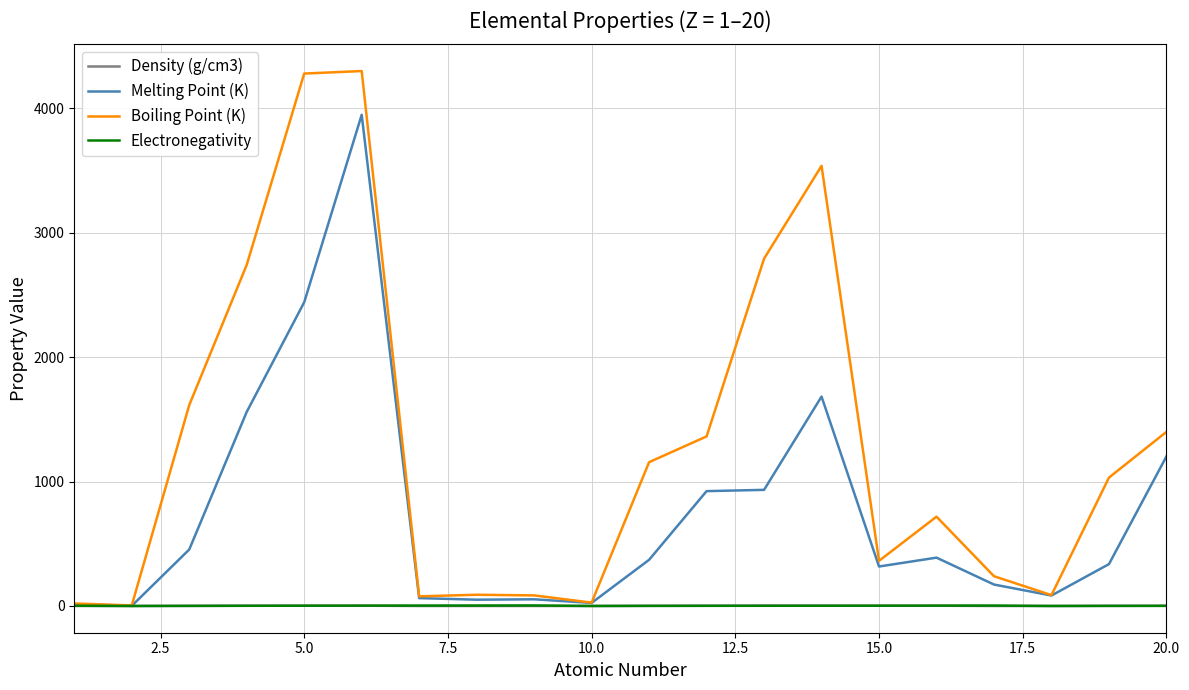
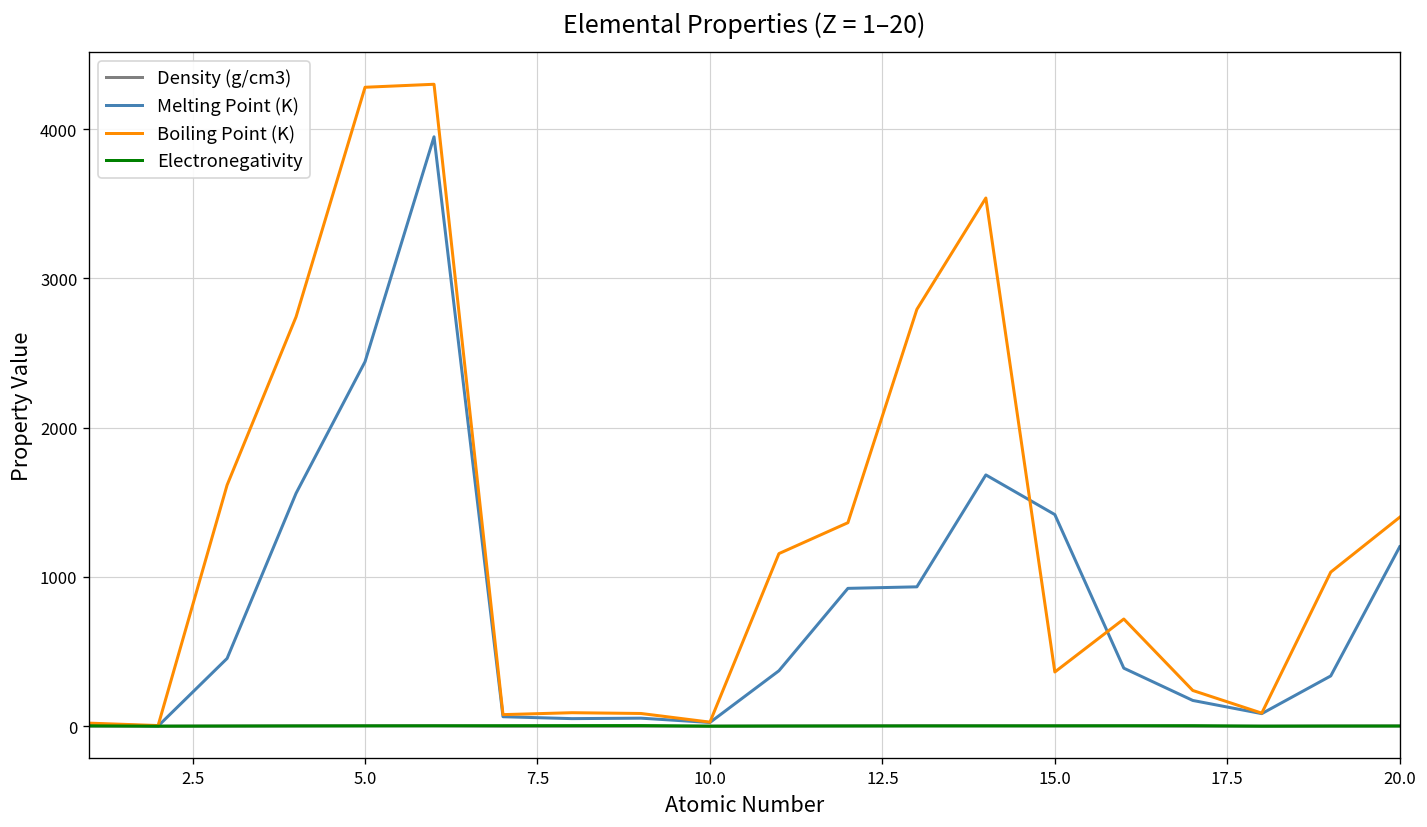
Melting Point (K), 15.0: 320 -> 1420
